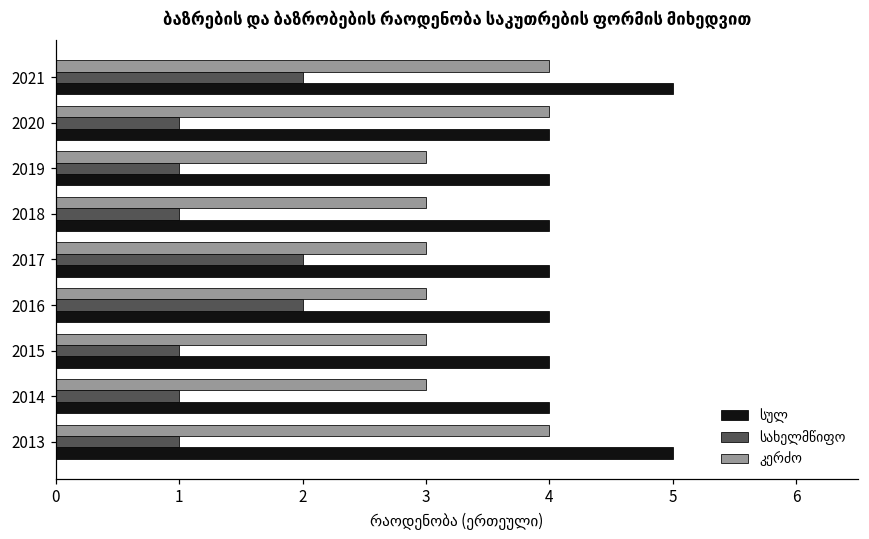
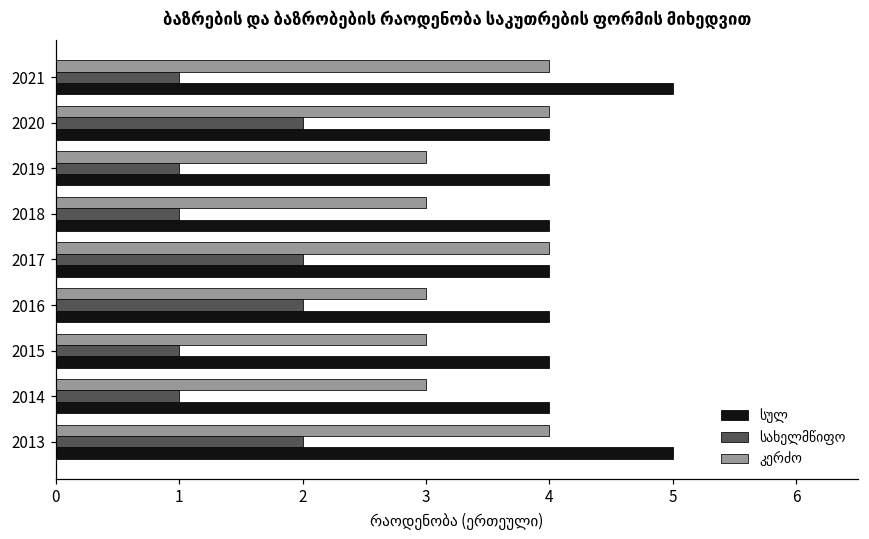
სახელმწიფო, 2021: 2 -> 1
სახელმწიფო, 2020: 1 -> 2
კერძო, 2017: 3 -> 4
სახელმწიფო, 2013: 1 -> 2
